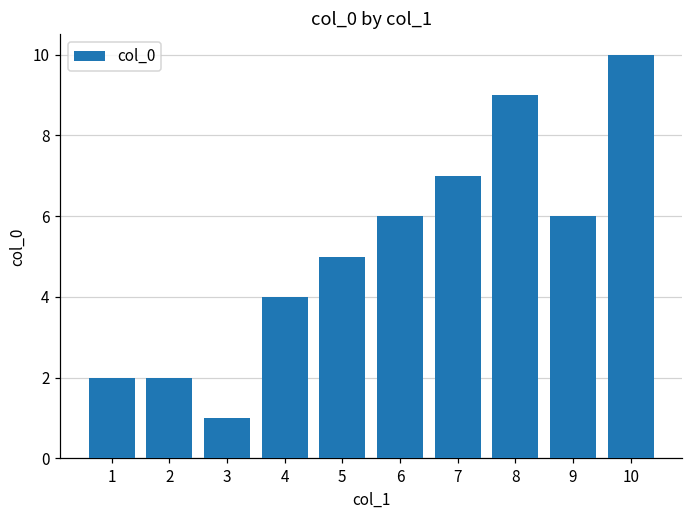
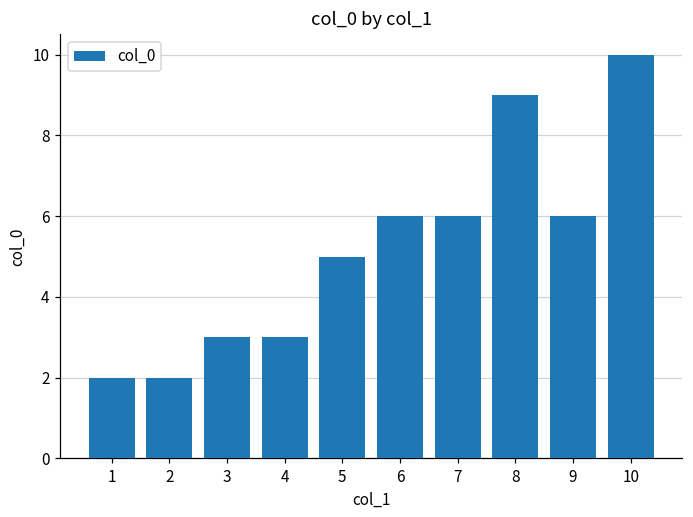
3: 1 -> 3
4: 4 -> 3
7: 7 -> 6
